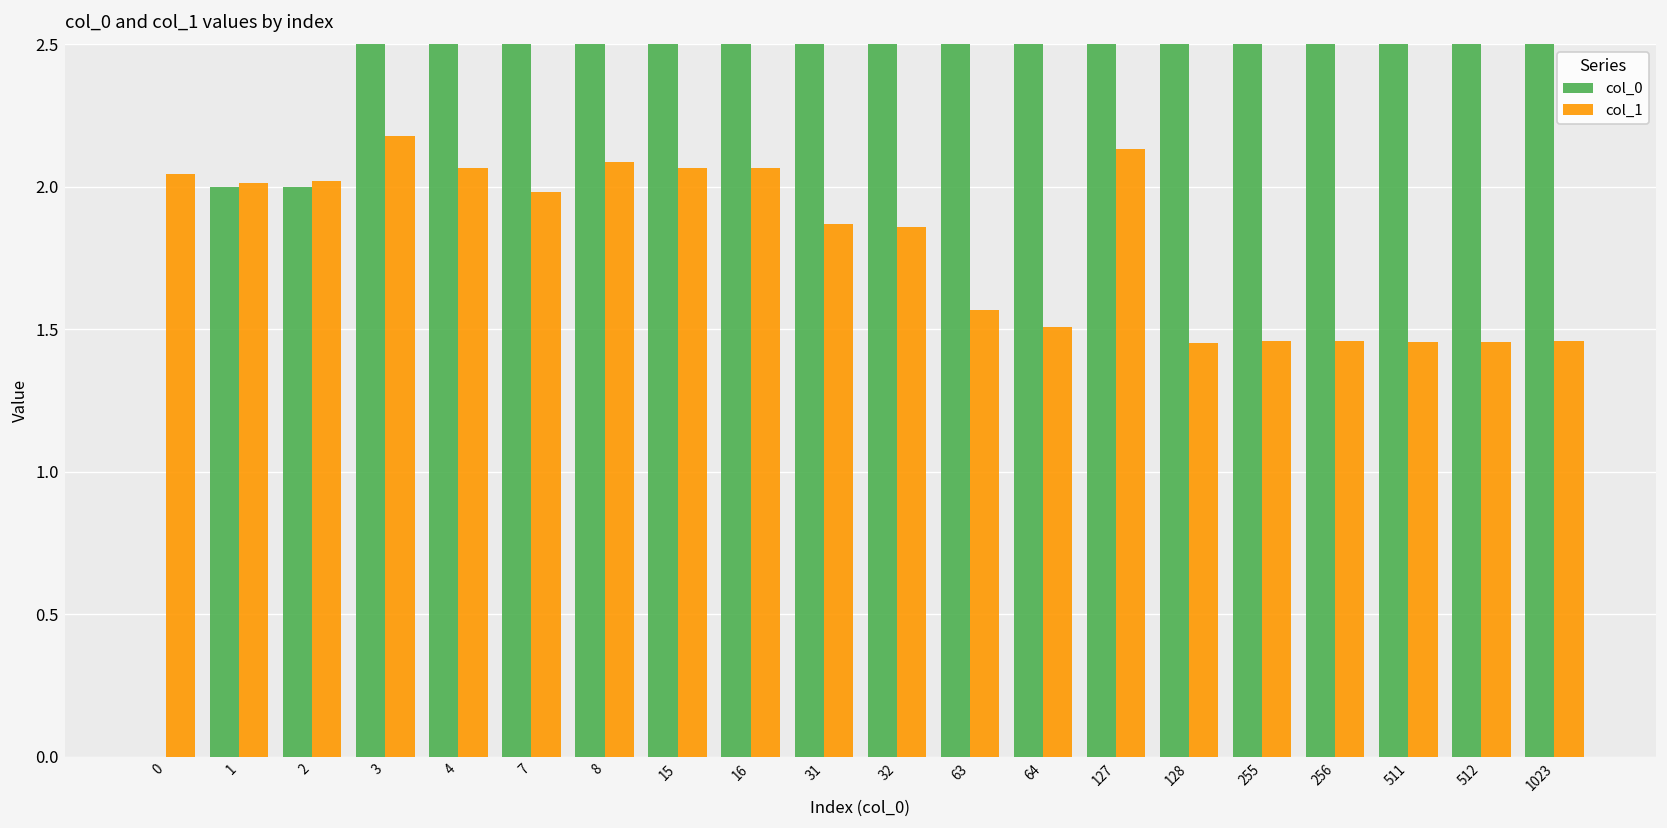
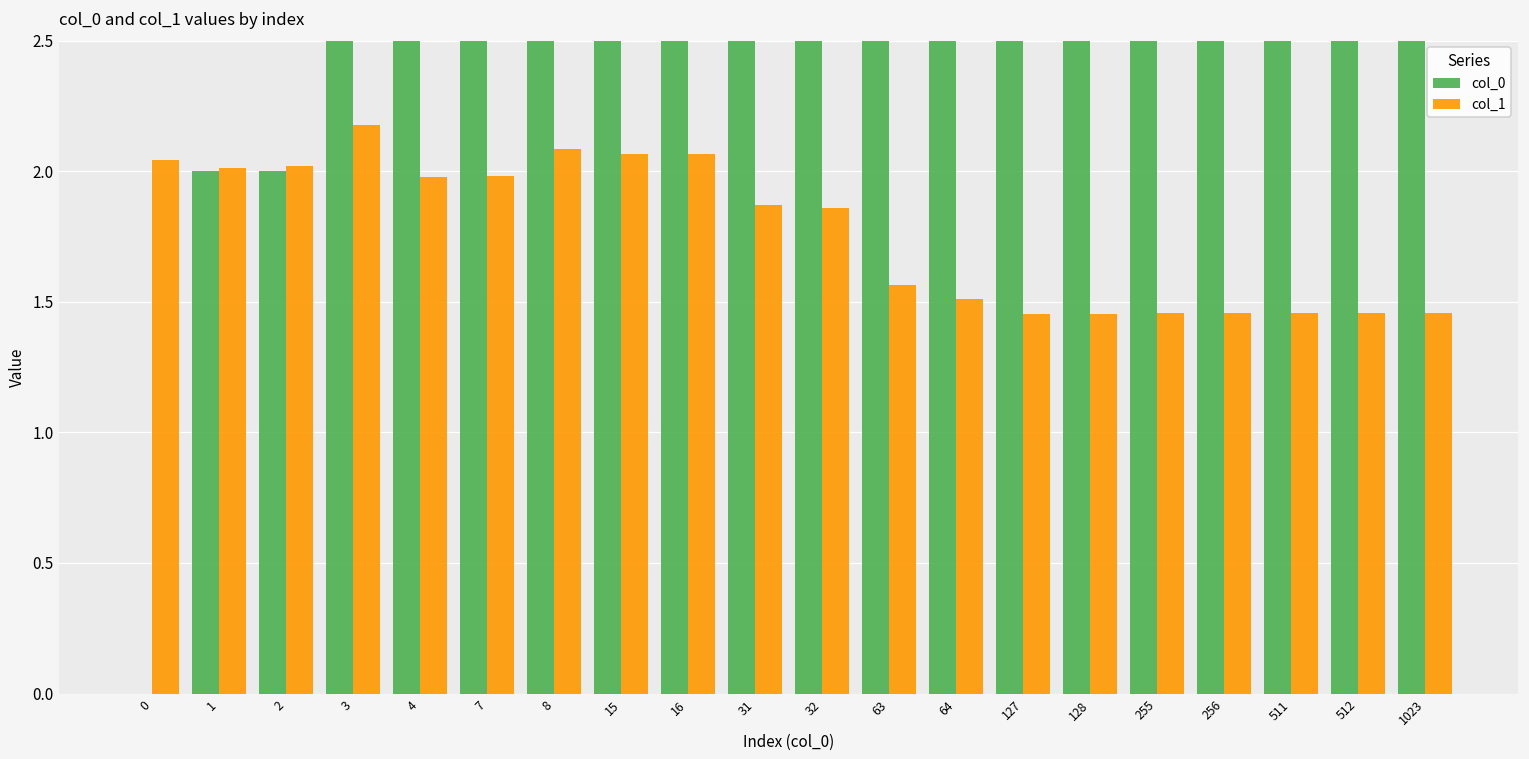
col_1, 4: 2.06 -> 1.98
col_1, 127: 2.13 -> 1.45
